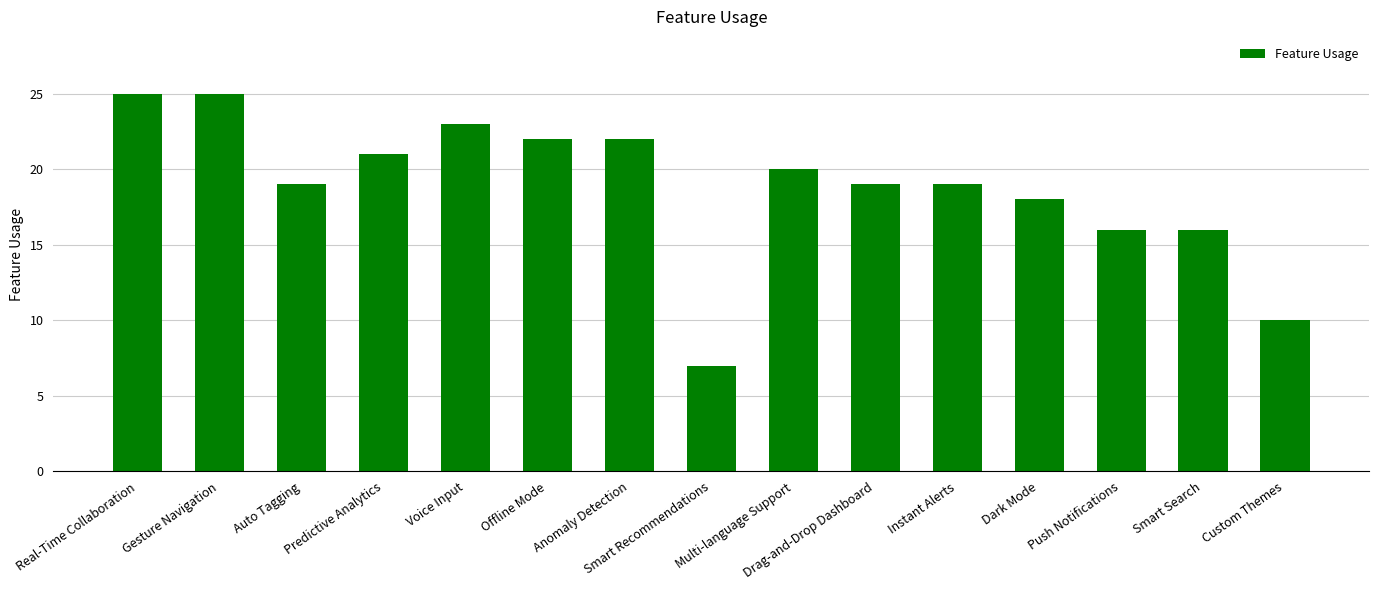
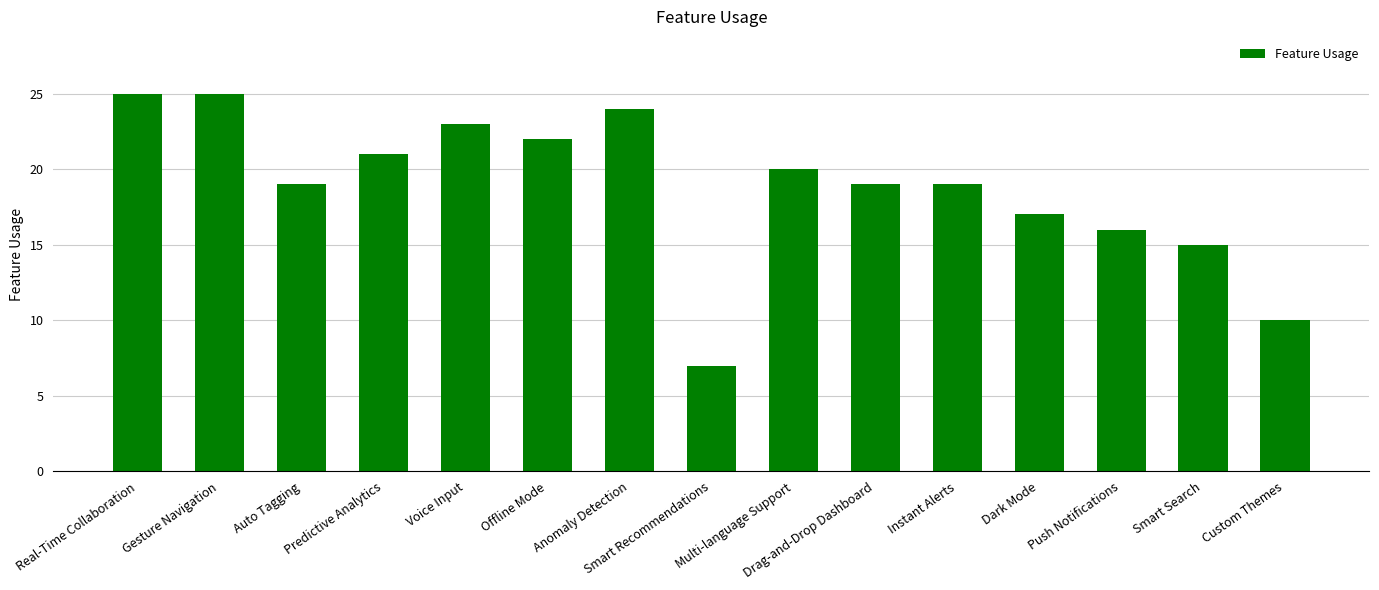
Anomaly Detection: 22 -> 24
Dark Mode: 18 -> 17
Smart Search: 16 -> 15
